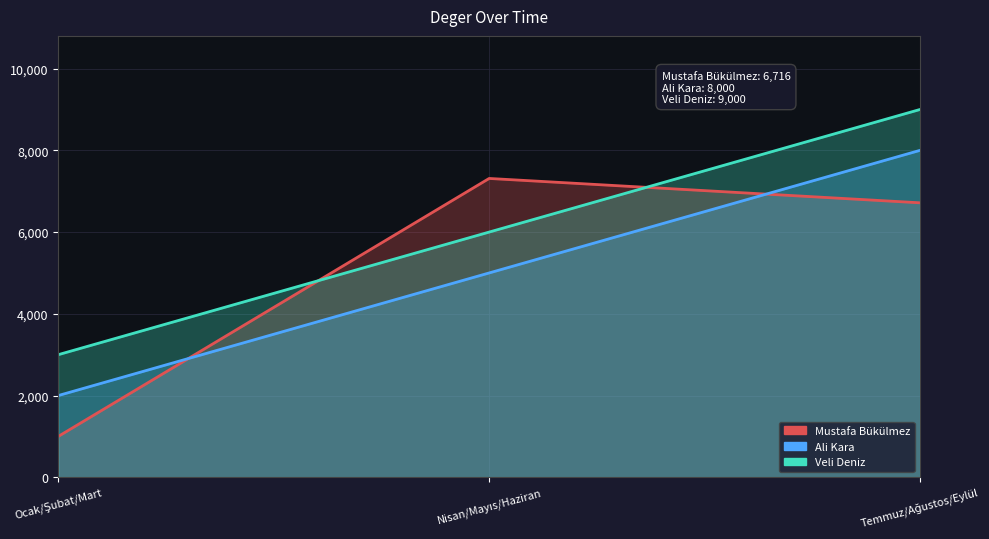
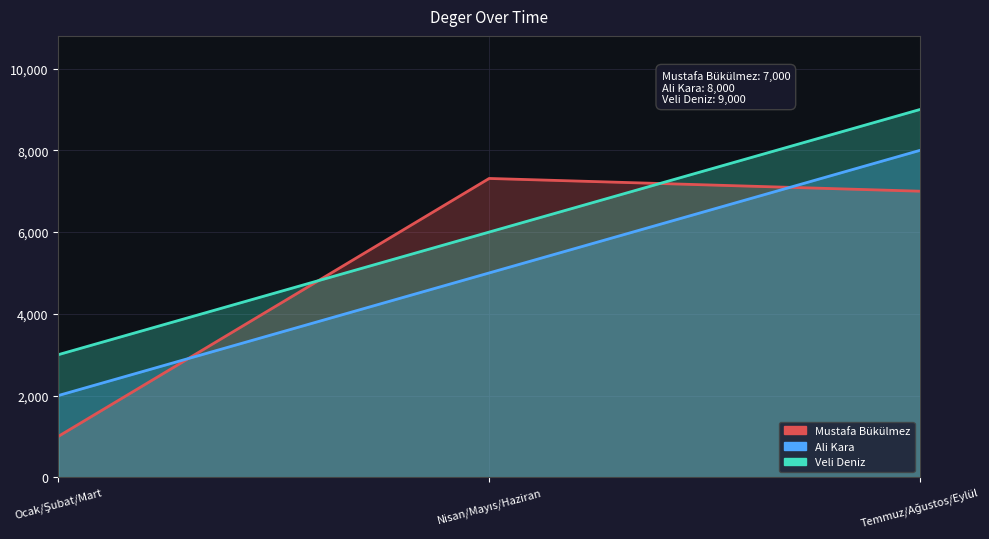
Mustafa Bükülmez, Temmuz/Ağustos/Eylül: 6,716 -> 7,000
